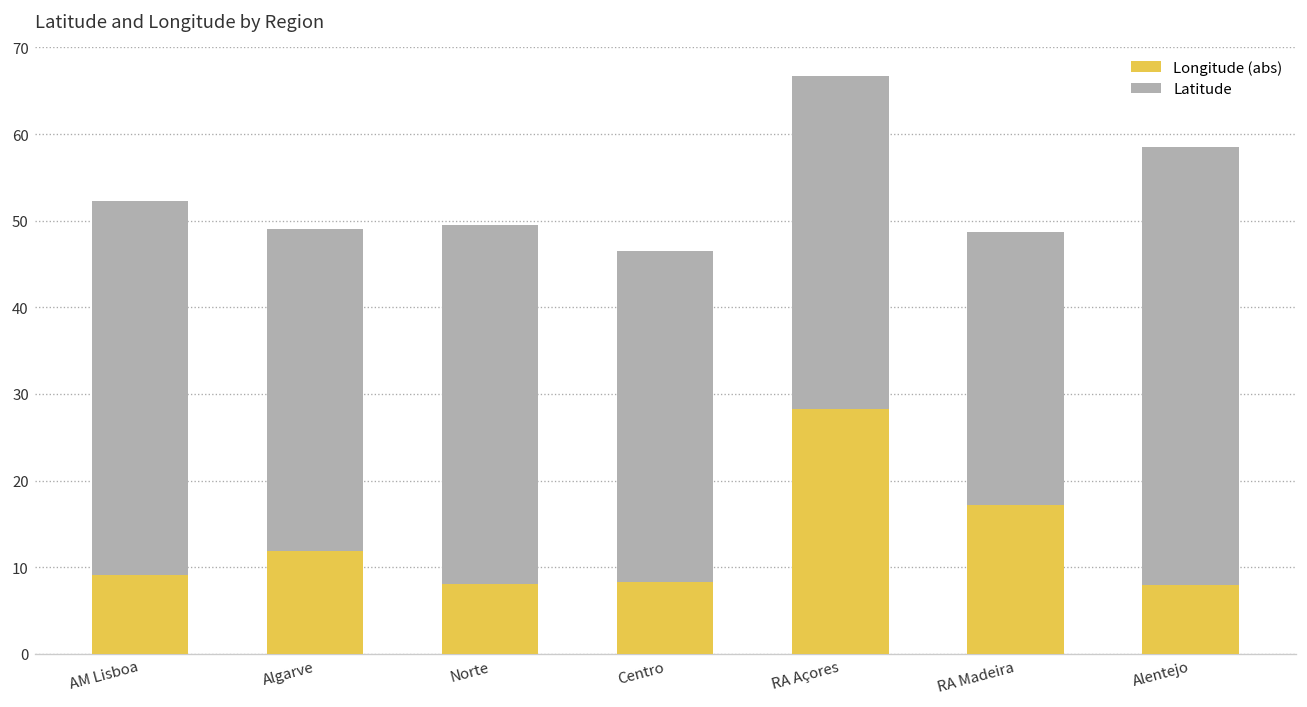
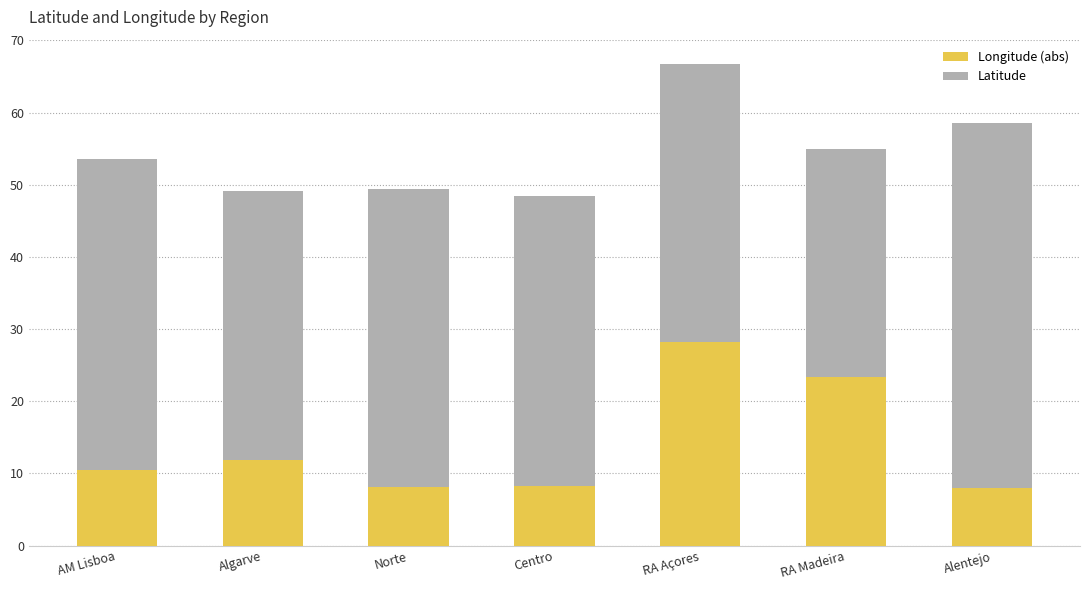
Longitude (abs), AM Lisboa: 9 -> 11
Latitude, Centro: 38 -> 40
Longitude (abs), RA Madeira: 17 -> 23
